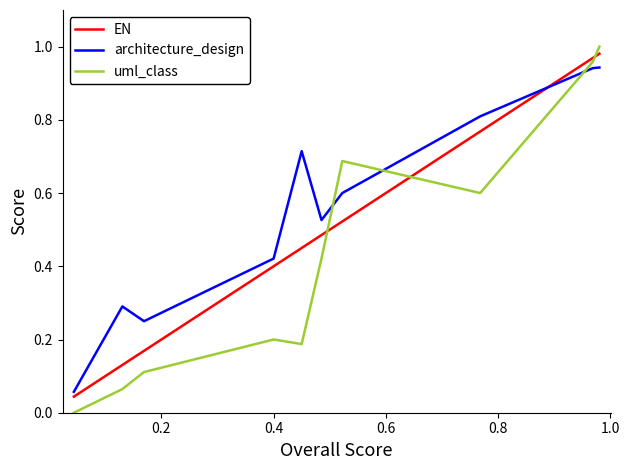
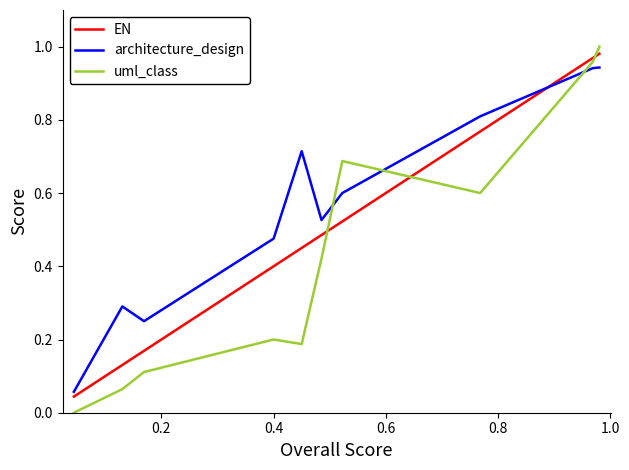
architecture_design, 0.4: 0.42 -> 0.48
